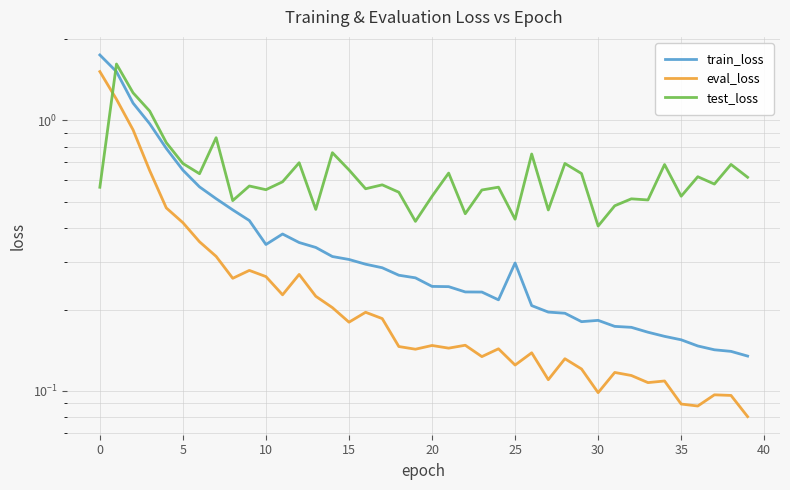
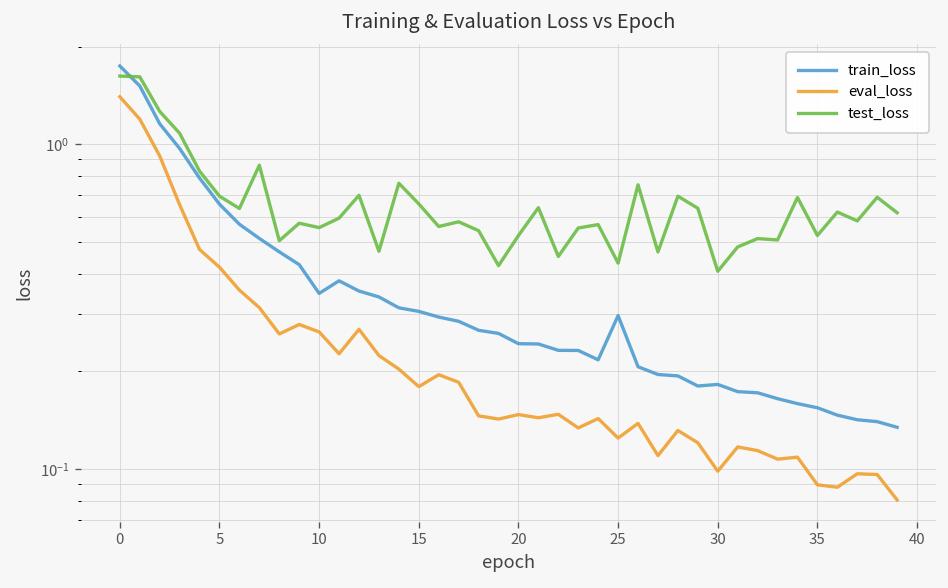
eval_loss, 0: 1.5 -> 1.4
test_loss, 0: 0.57 -> 1.6
